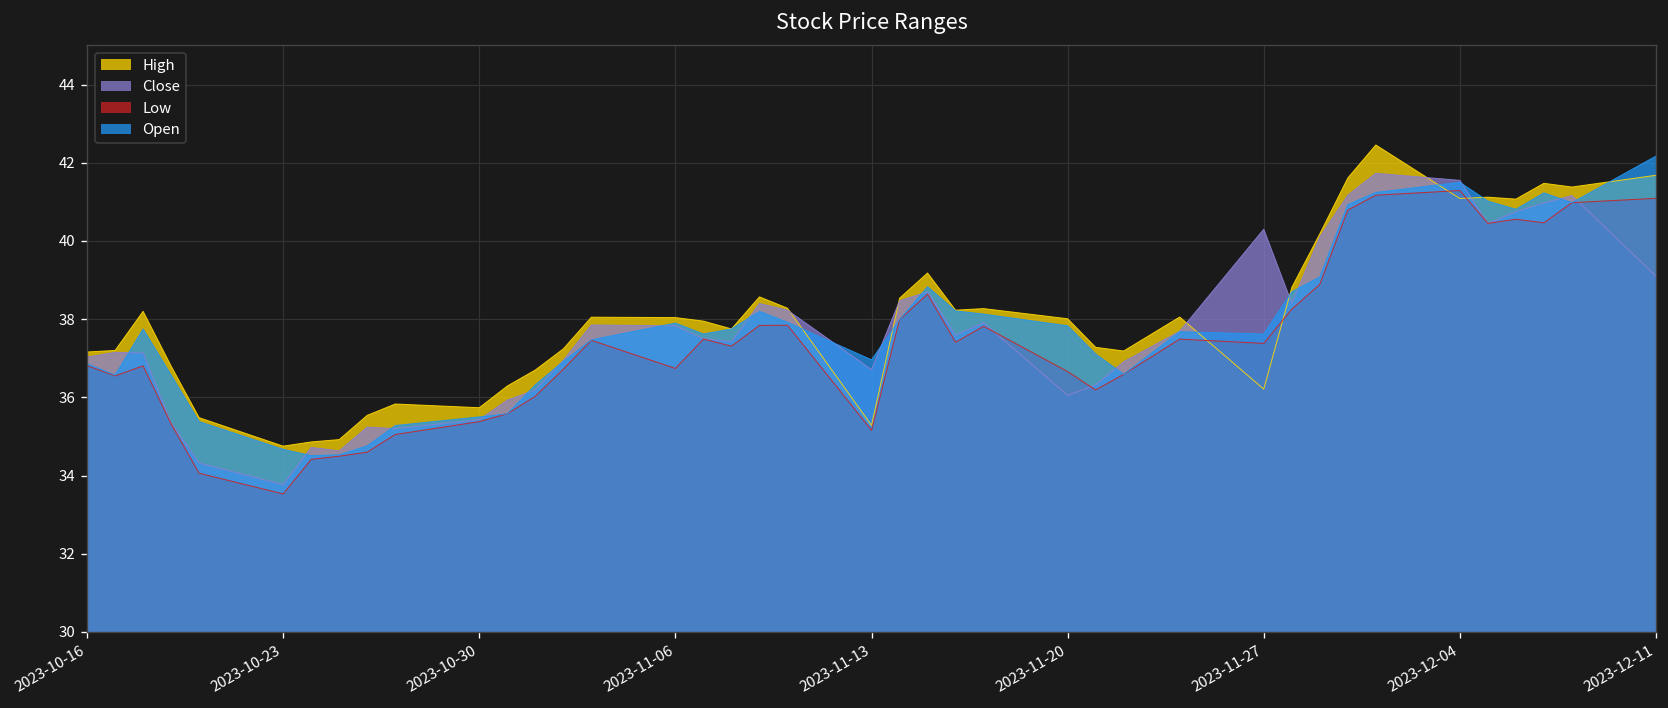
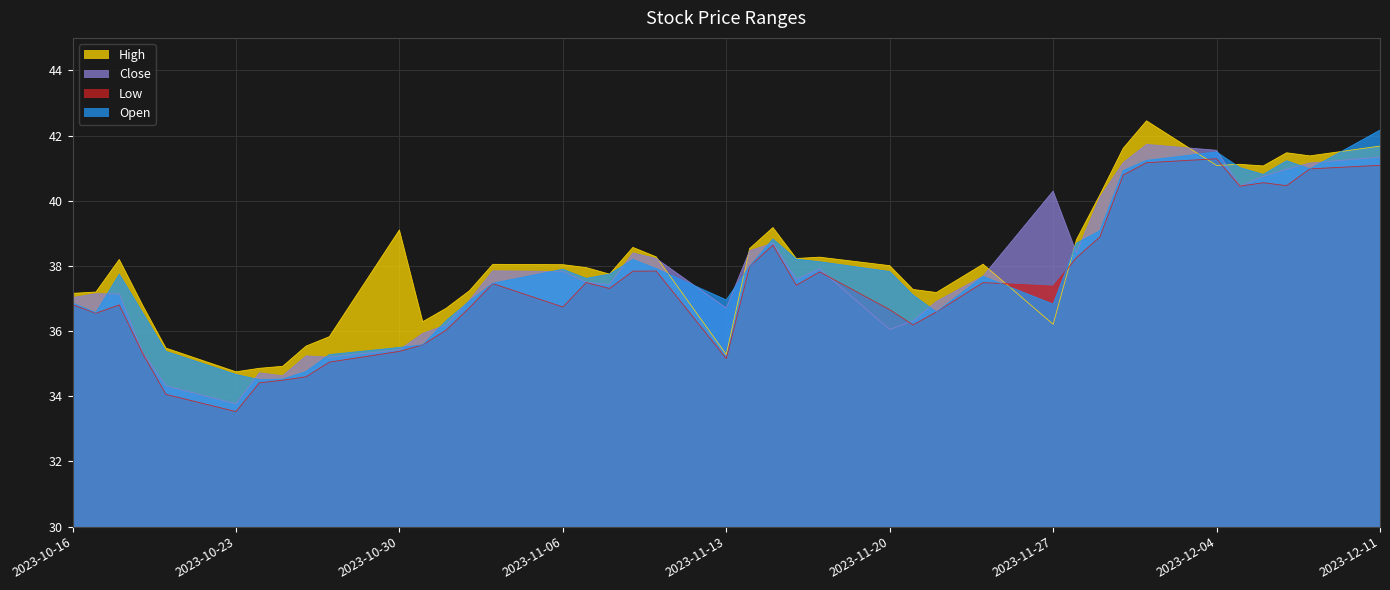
High, 2023-10-30: 35.7 -> 39.1
Open, 2023-11-27: 37.6 -> 36.8
Close, 2023-12-11: 39.1 -> 41.3
